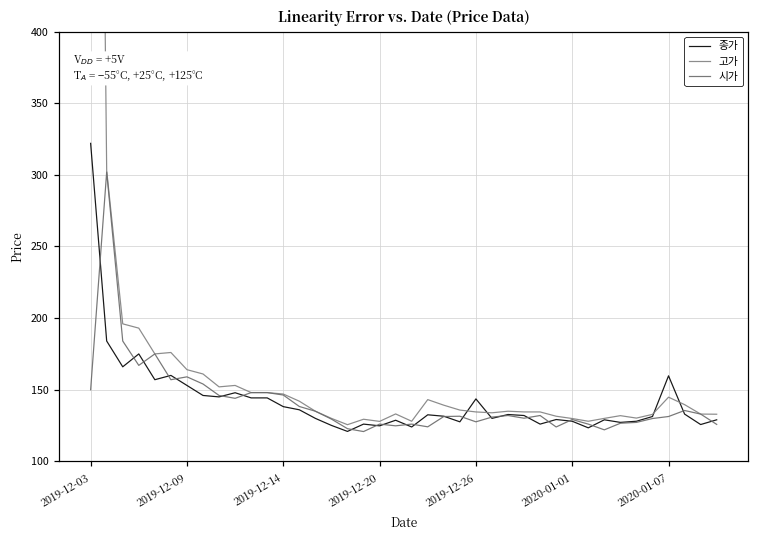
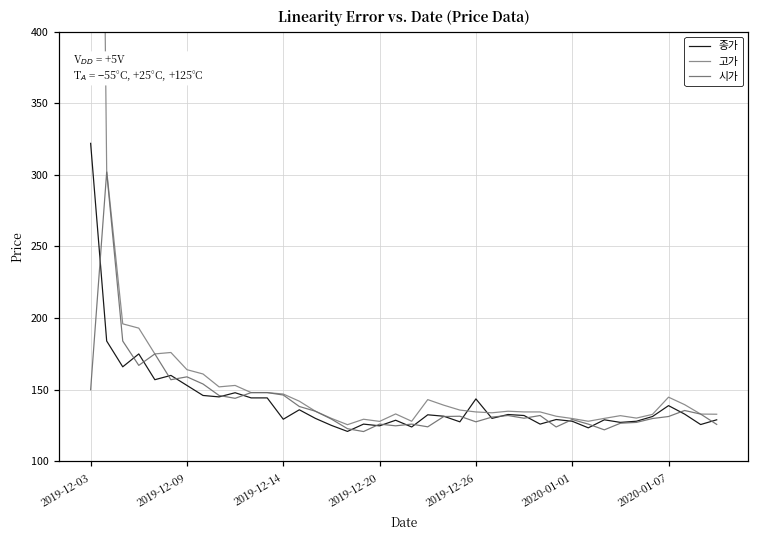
종가, 2019-12-14: 138 -> 129
종가, 2020-01-07: 160 -> 139
